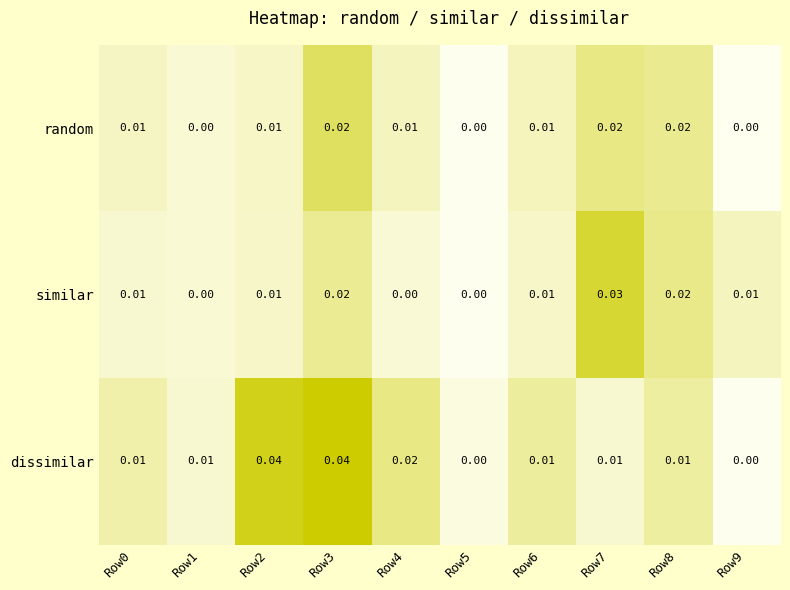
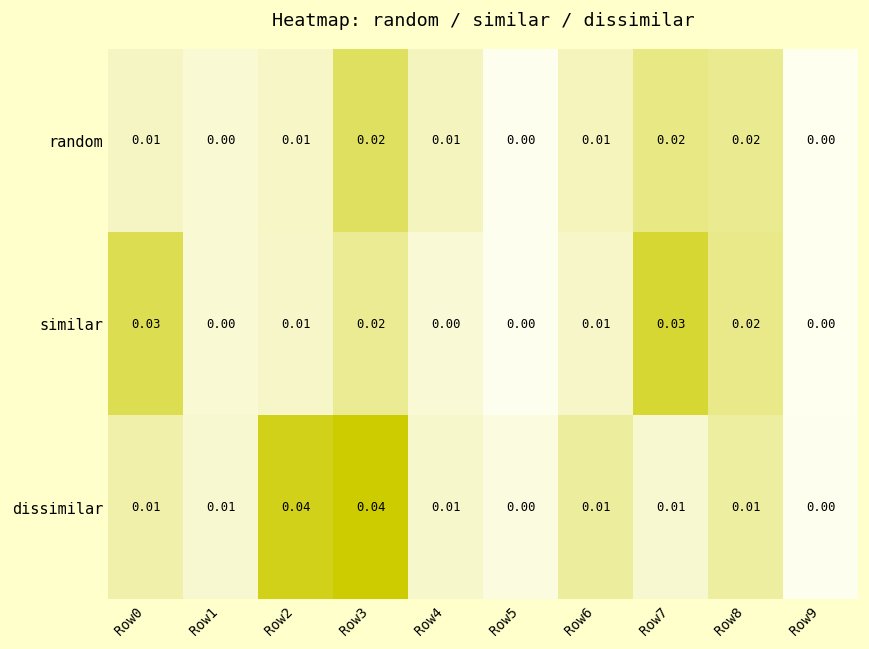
similar, Row0: 0.01 -> 0.03
similar, Row9: 0.01 -> 0.00
dissimilar, Row4: 0.02 -> 0.01
